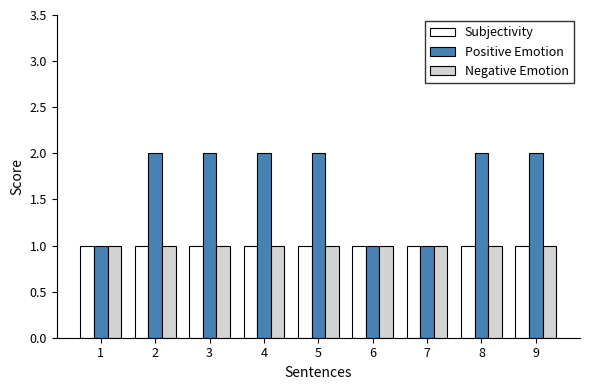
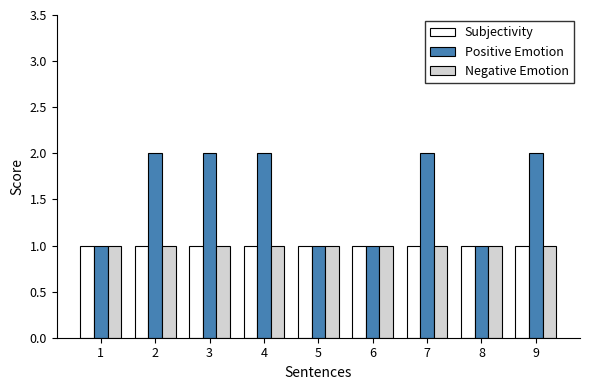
Positive Emotion, 5: 2 -> 1
Positive Emotion, 7: 1 -> 2
Positive Emotion, 8: 2 -> 1
